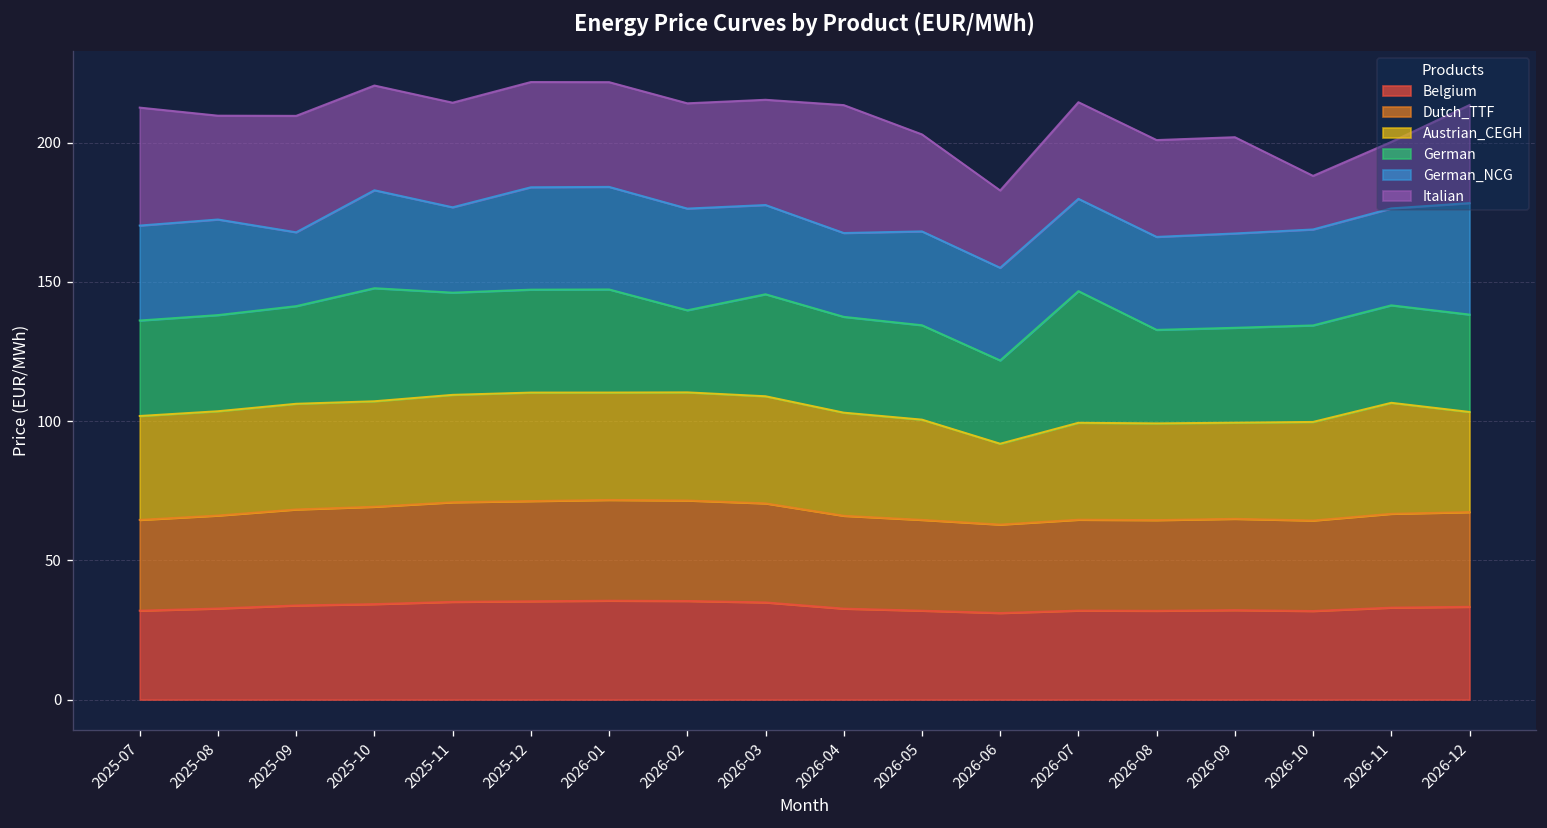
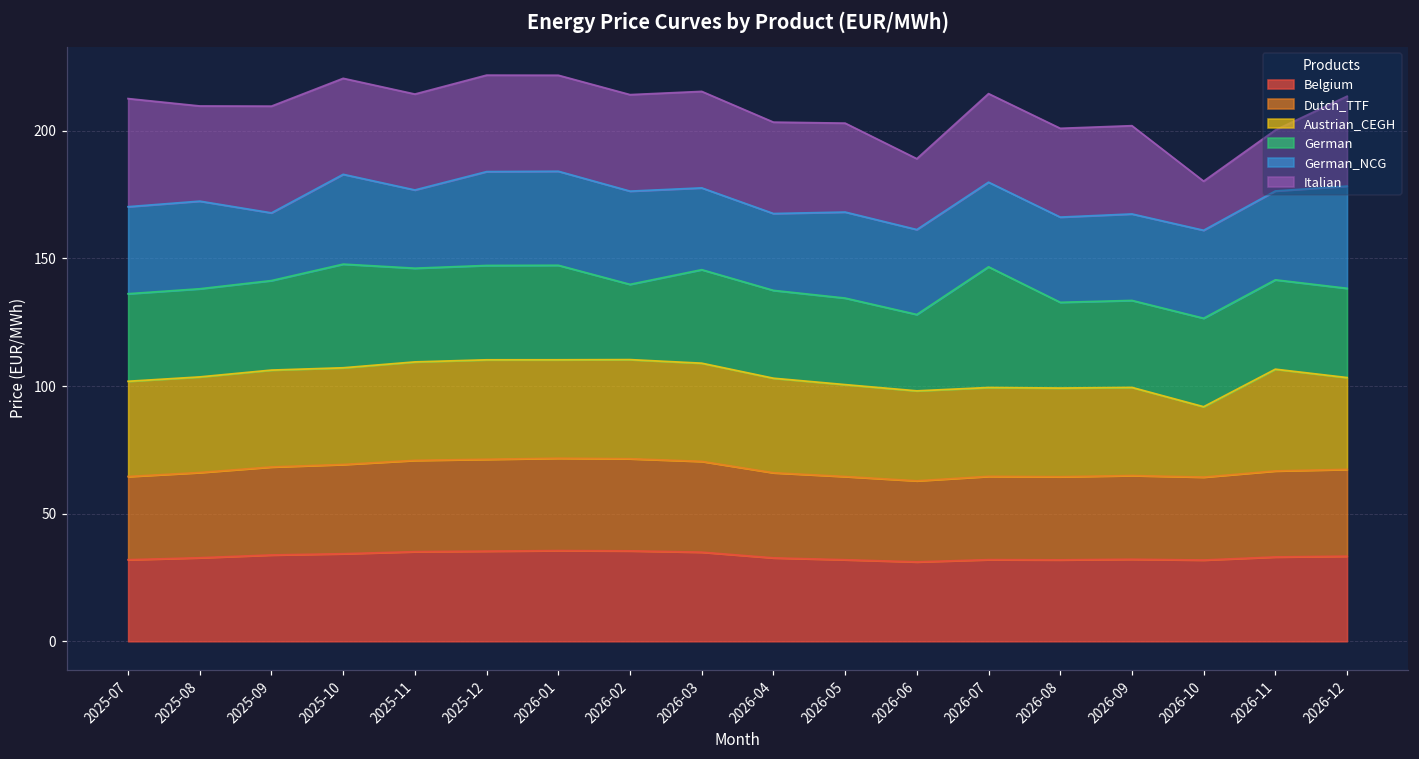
Italian, 2026-04: 46 -> 36
Austrian_CEGH, 2026-06: 29 -> 35
Austrian_CEGH, 2026-10: 35 -> 28
